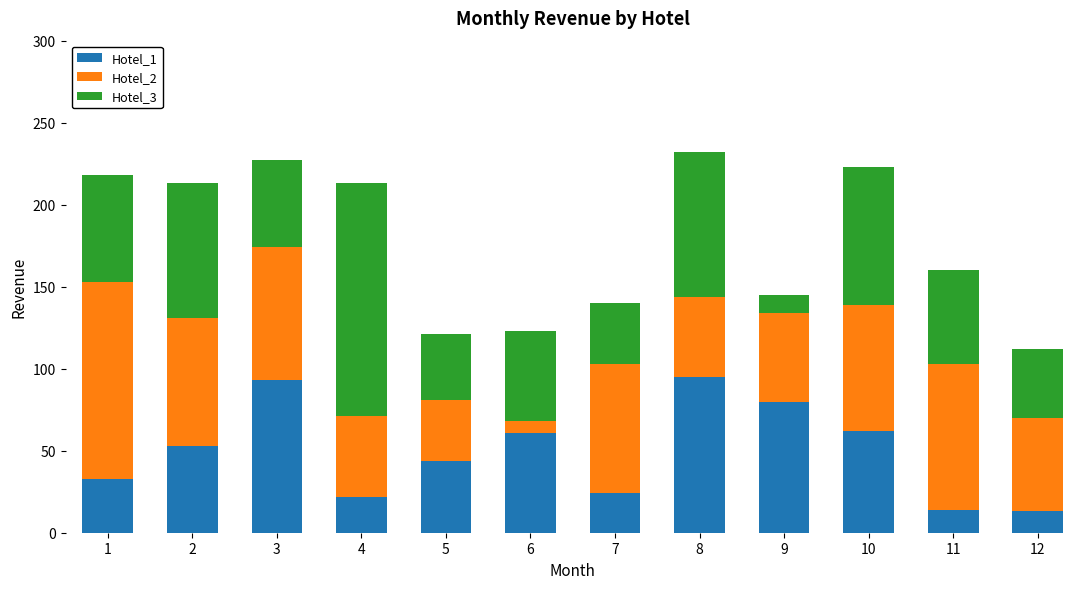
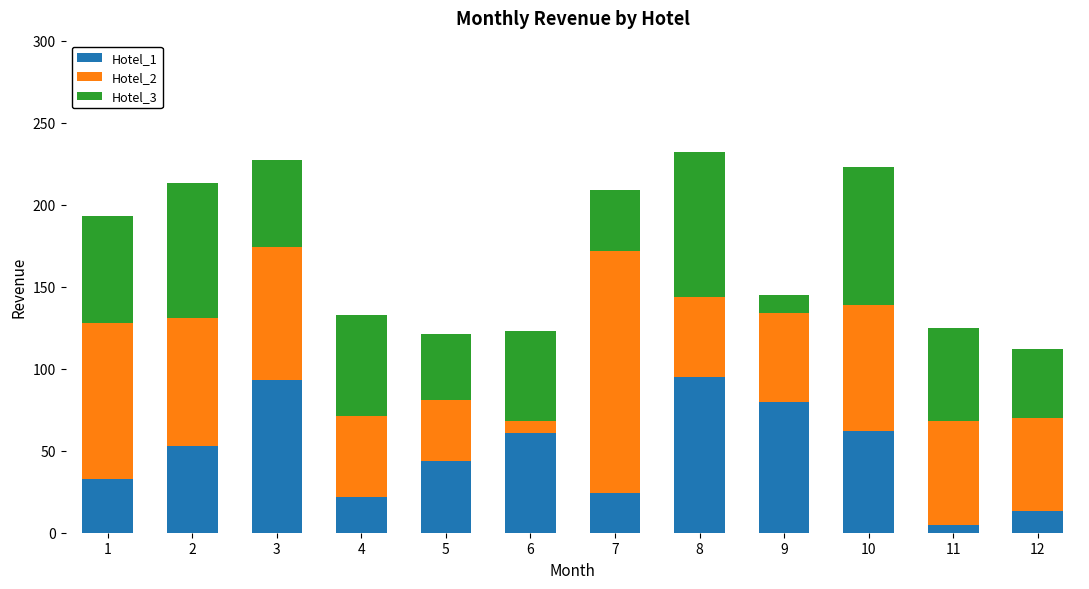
Hotel_2, 1: 120 -> 95
Hotel_3, 4: 142 -> 62
Hotel_2, 7: 79 -> 148
Hotel_1, 11: 14 -> 5
Hotel_2, 11: 89 -> 63
